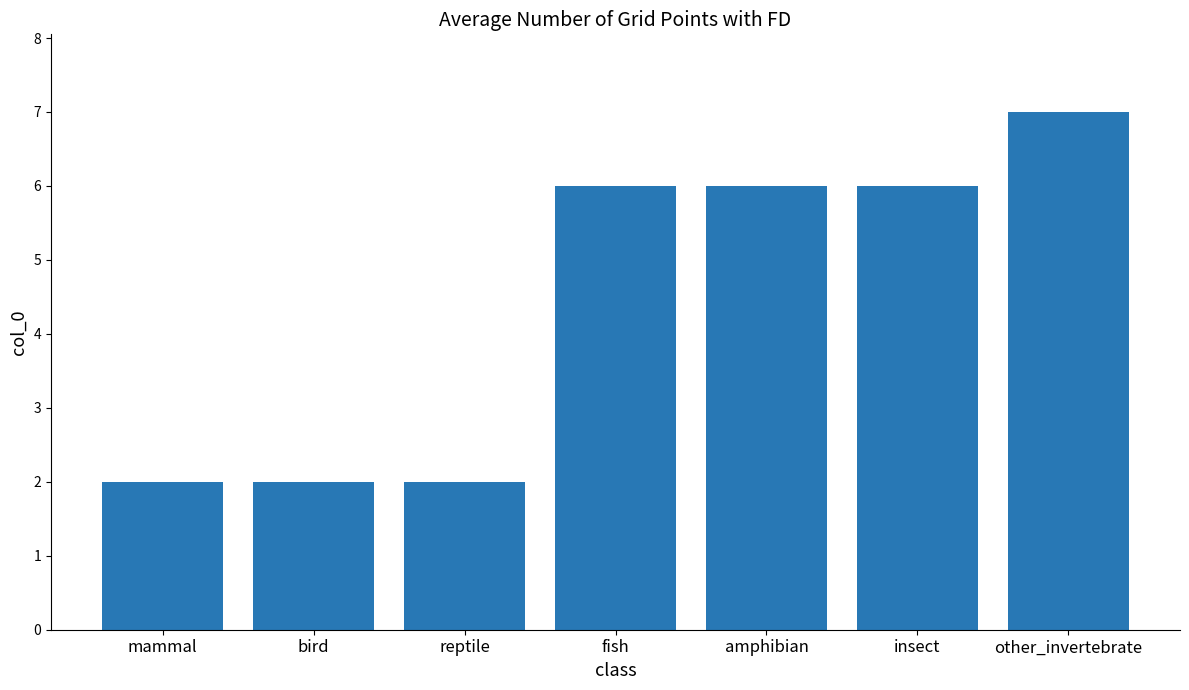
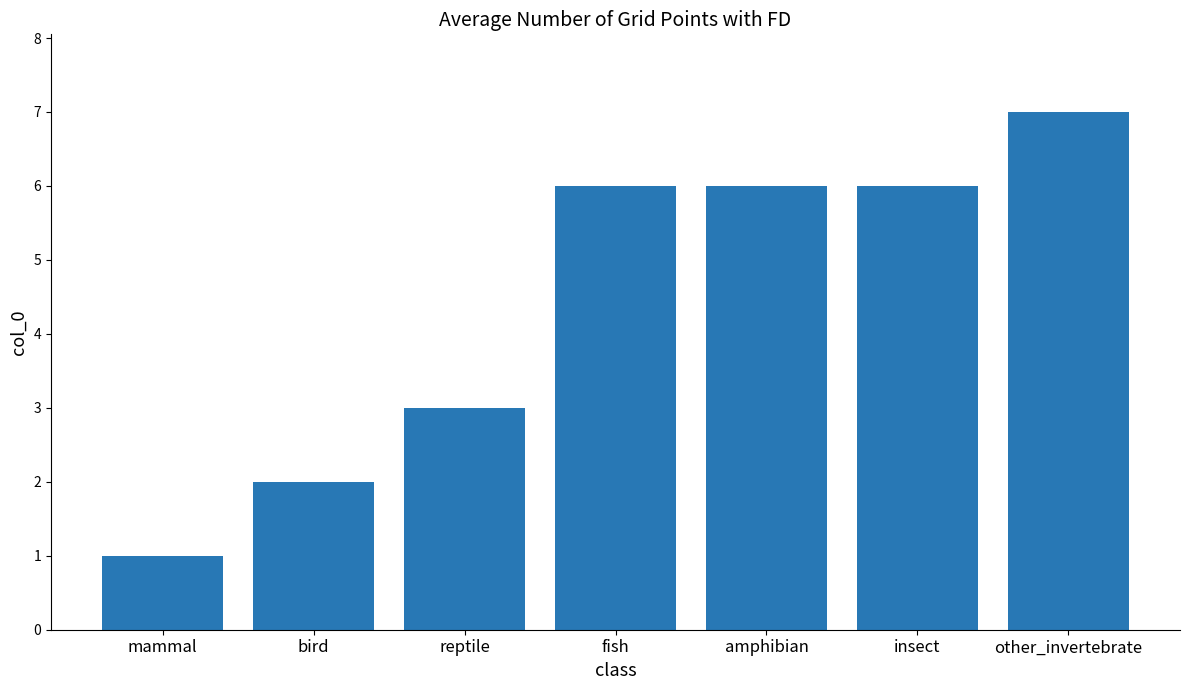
mammal: 2 -> 1
reptile: 2 -> 3
